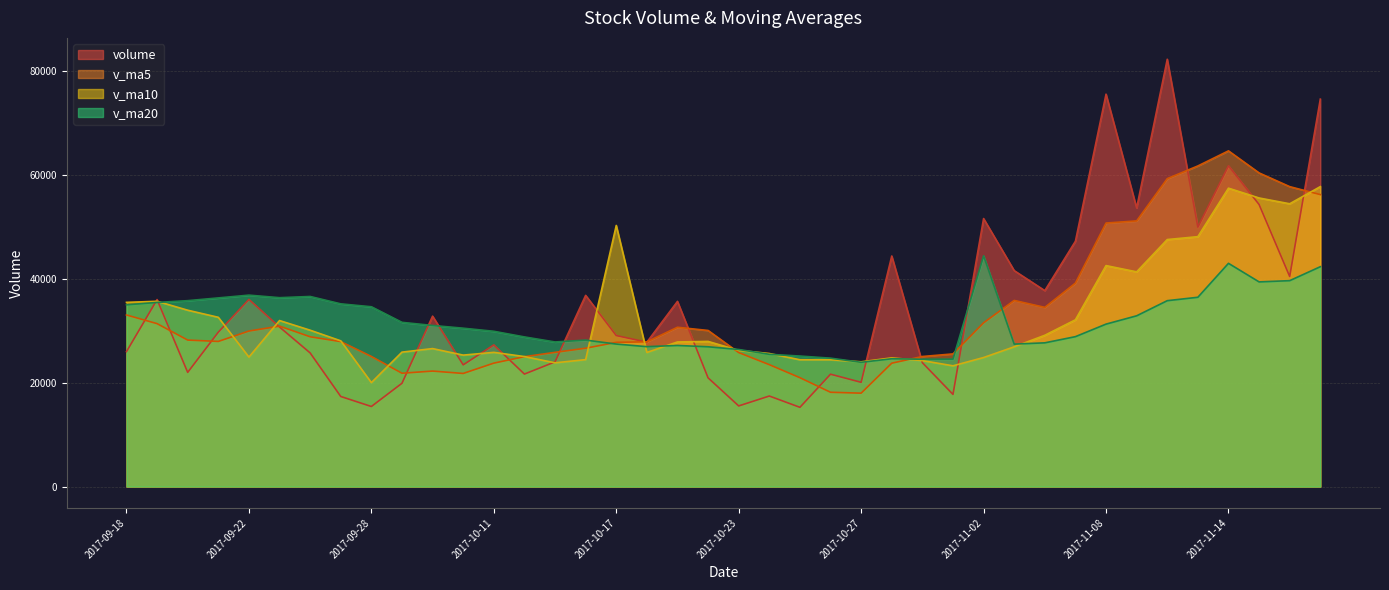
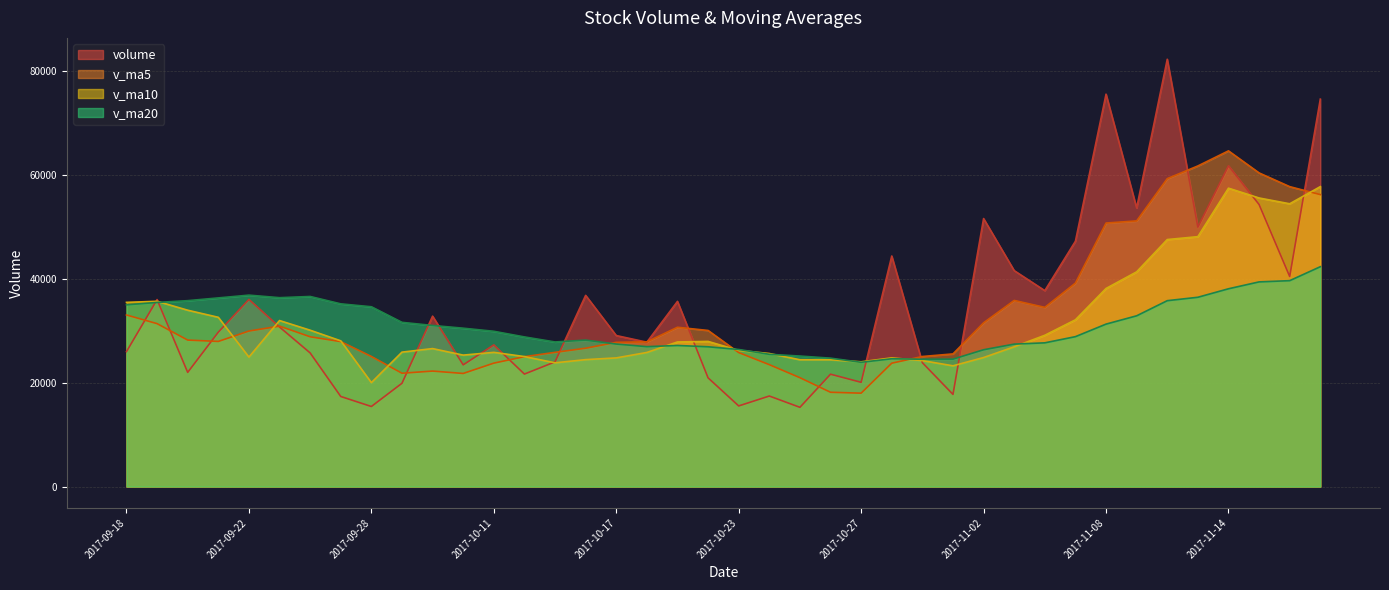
v_ma10, 2017-10-17: 50000 -> 25000
v_ma20, 2017-11-02: 44000 -> 26000
v_ma10, 2017-11-08: 42000 -> 38000
v_ma20, 2017-11-14: 43000 -> 38000
